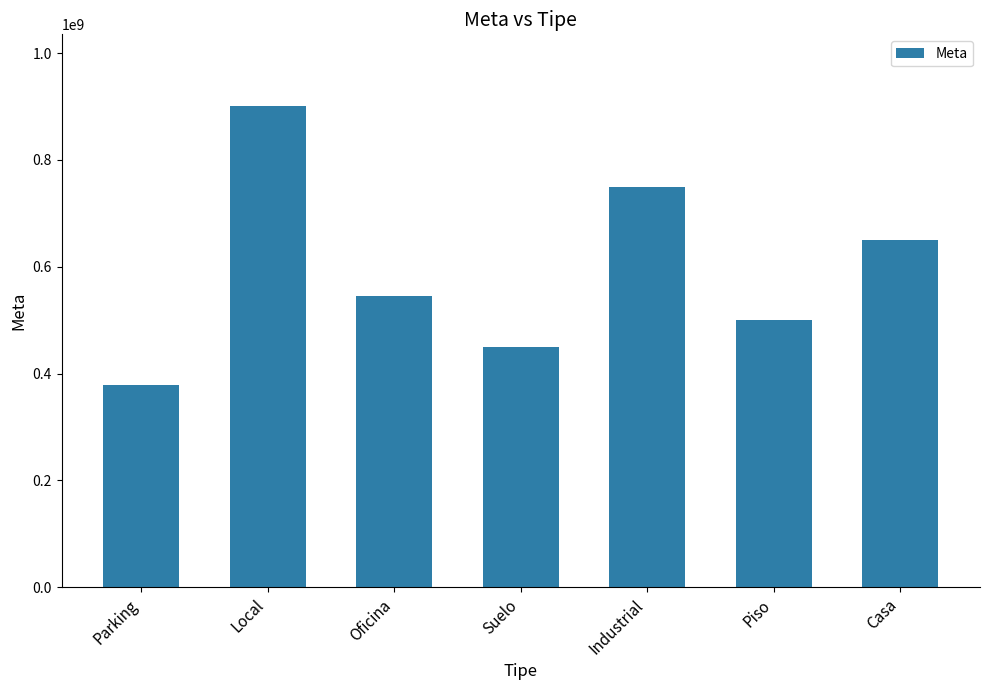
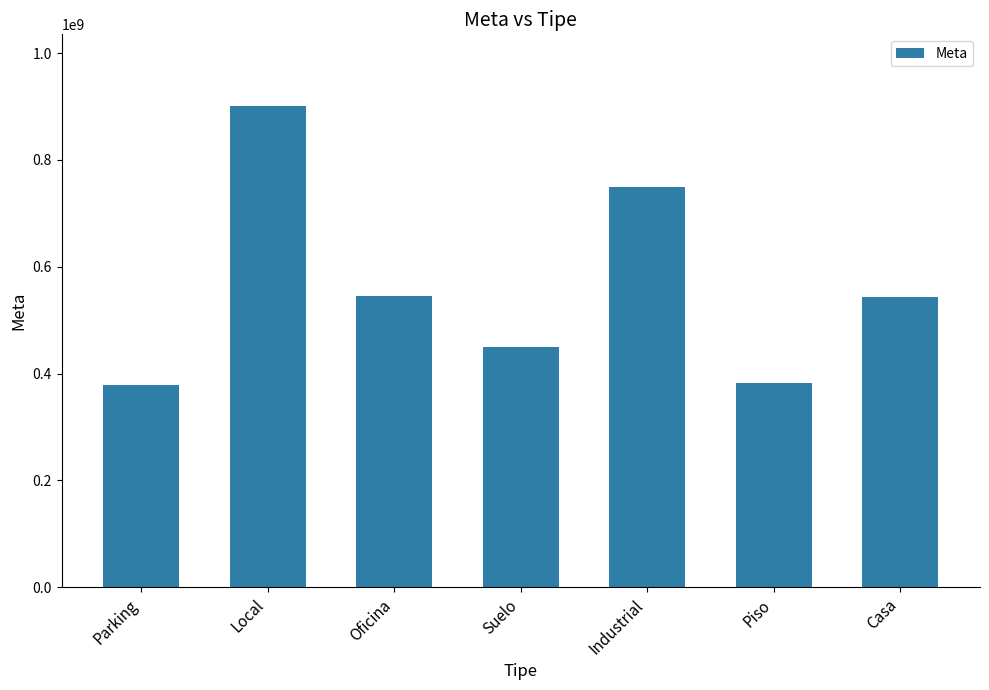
Piso: 500000000 -> 380000000
Casa: 650000000 -> 540000000
